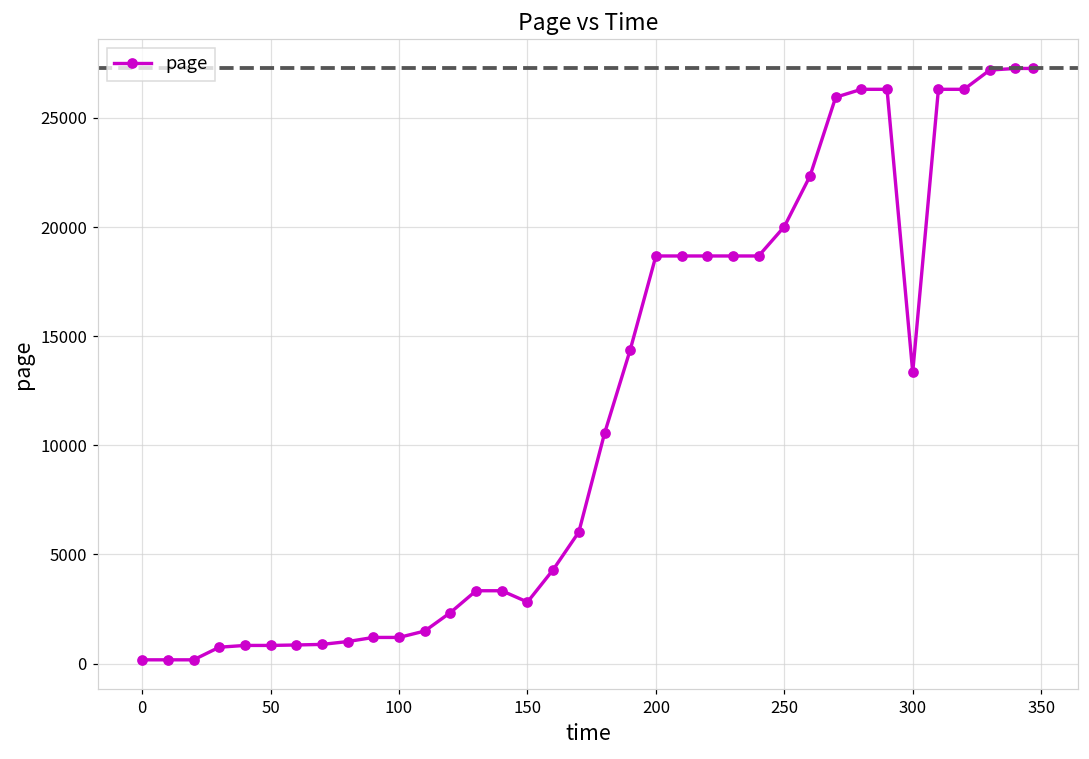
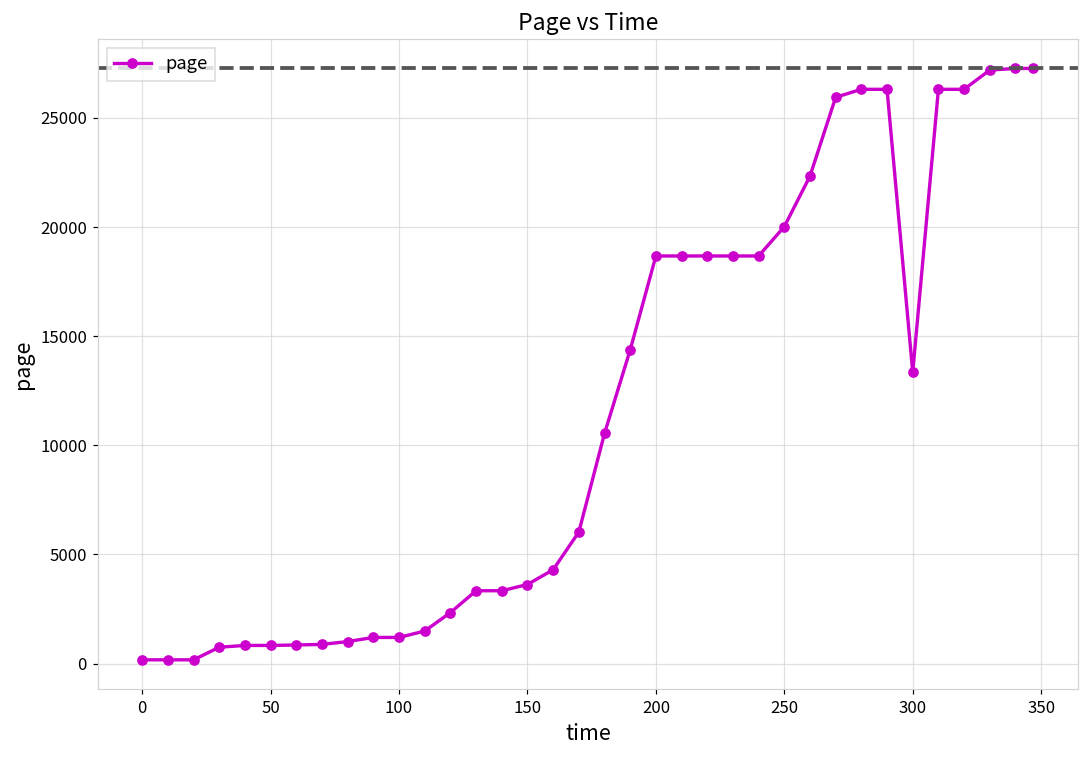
150: 2800 -> 3600
